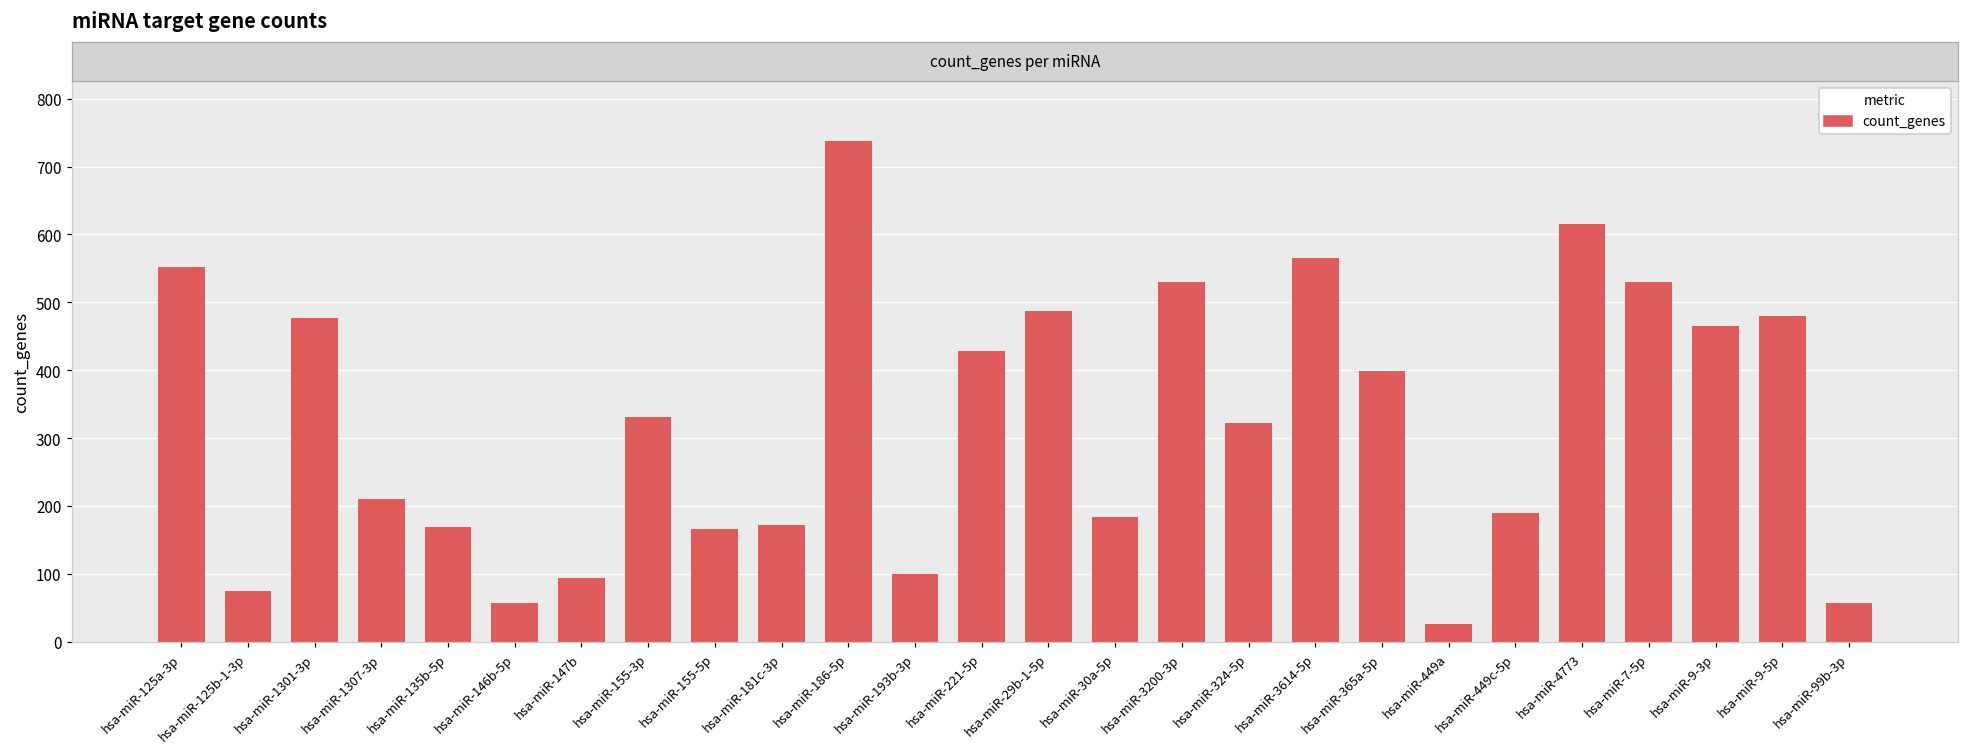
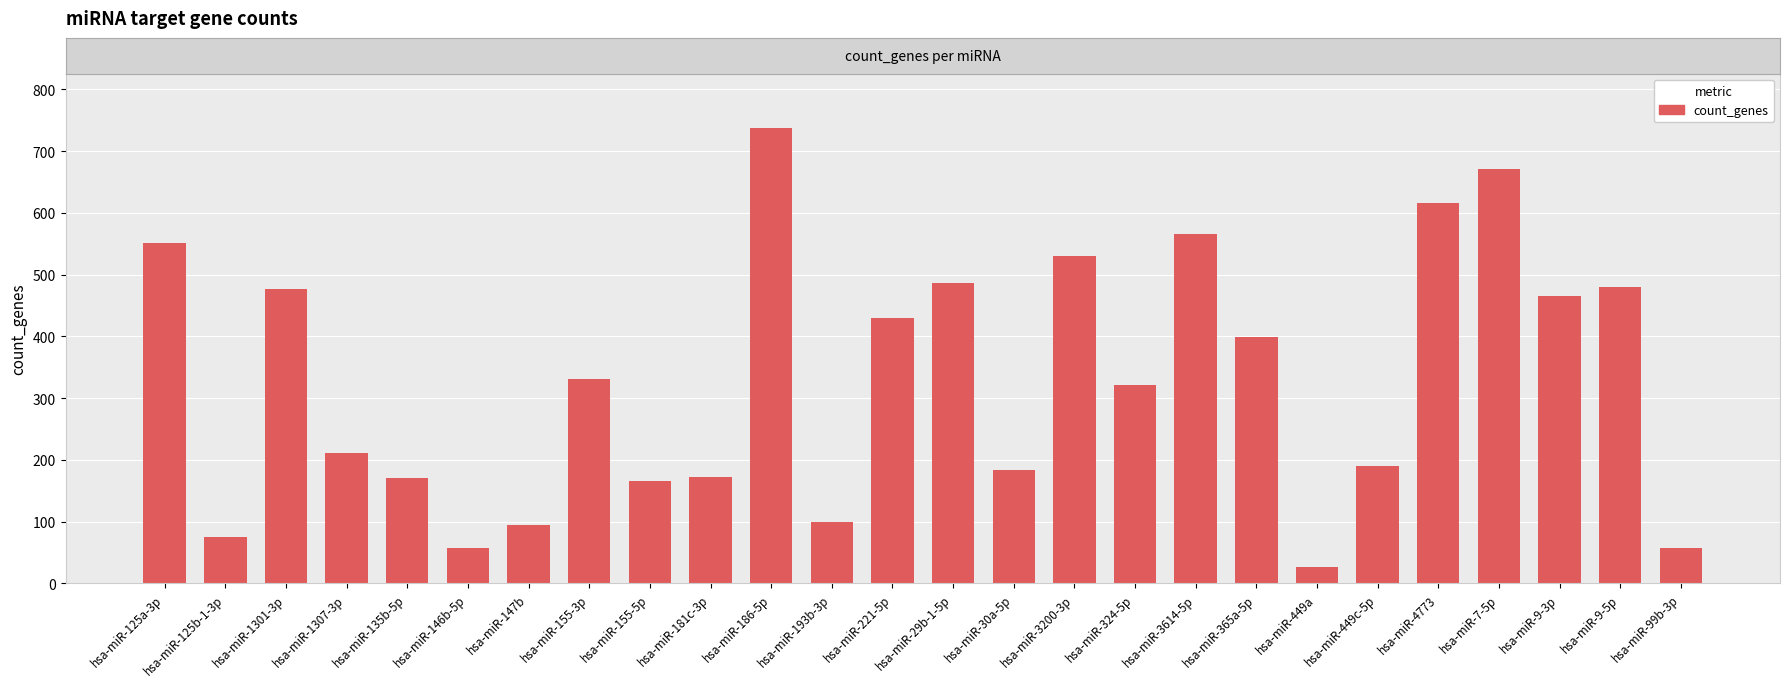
hsa-miR-7-5p: 530 -> 670
